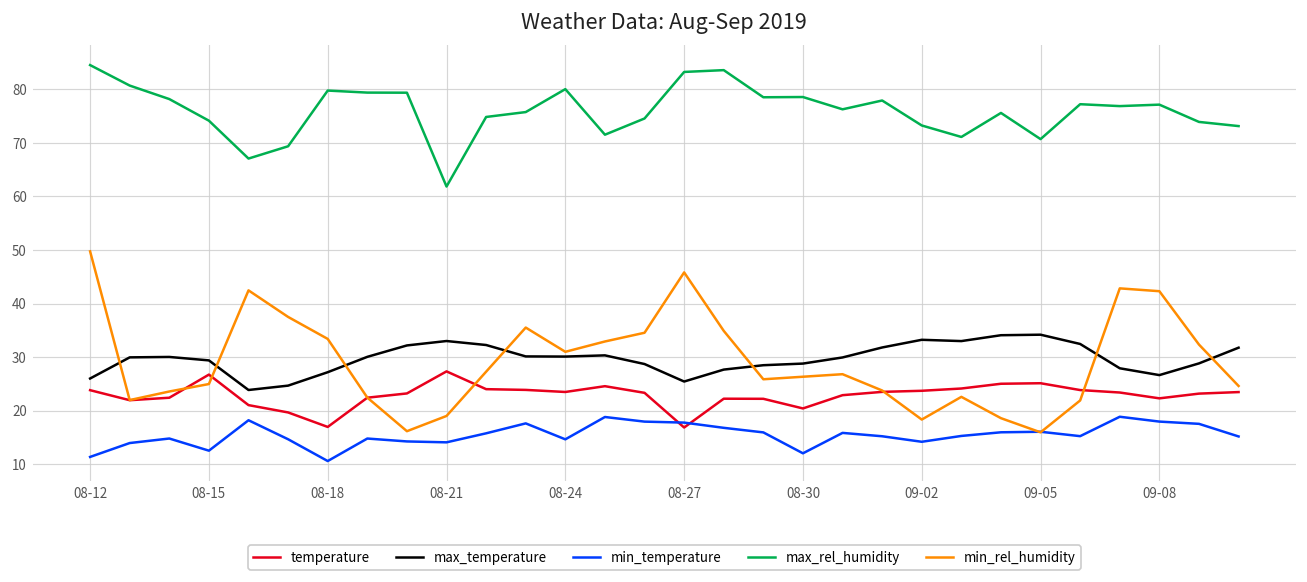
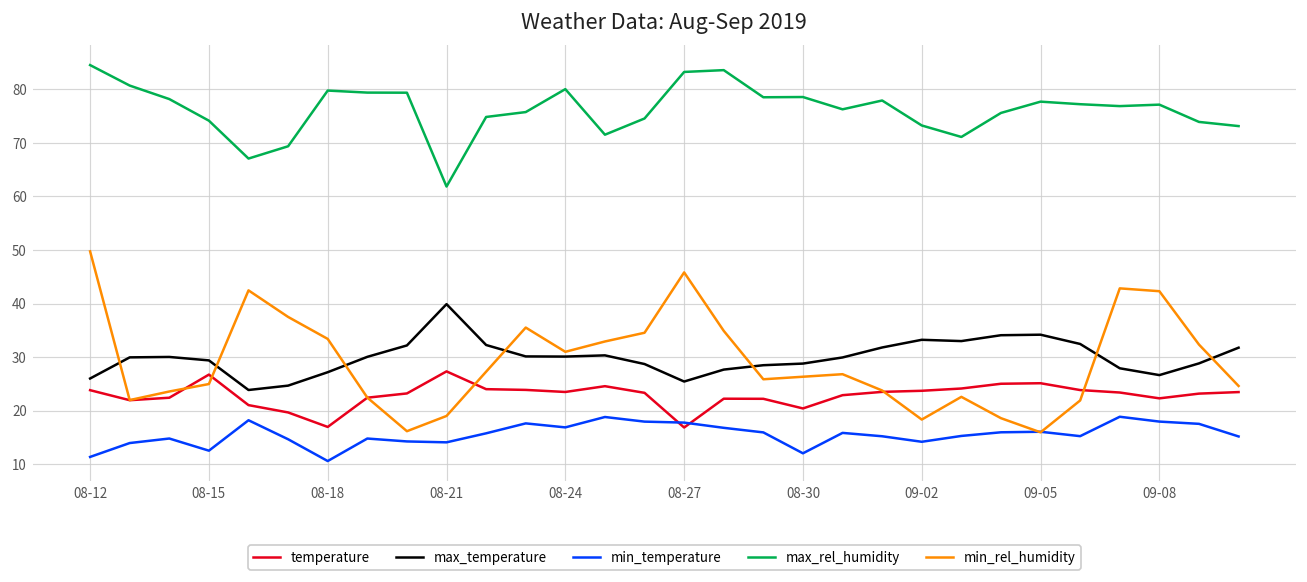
max_temperature, 08-21: 33 -> 40
min_temperature, 08-24: 15 -> 17
max_rel_humidity, 09-05: 71 -> 78
